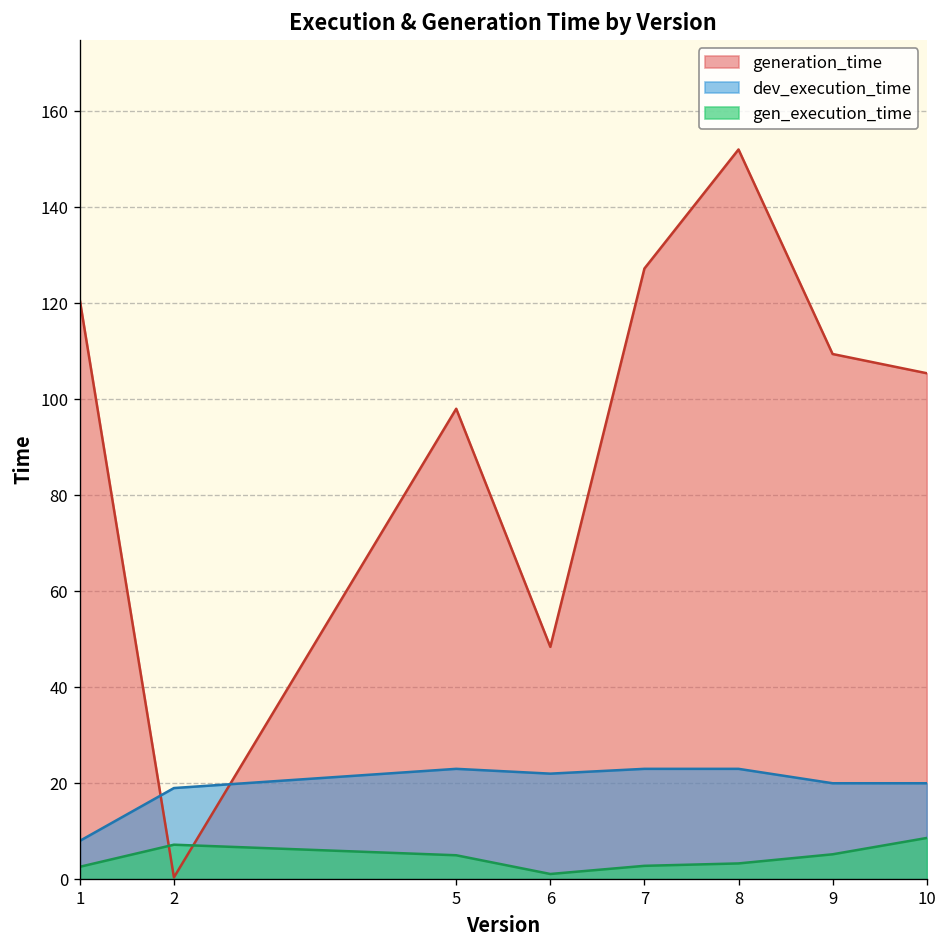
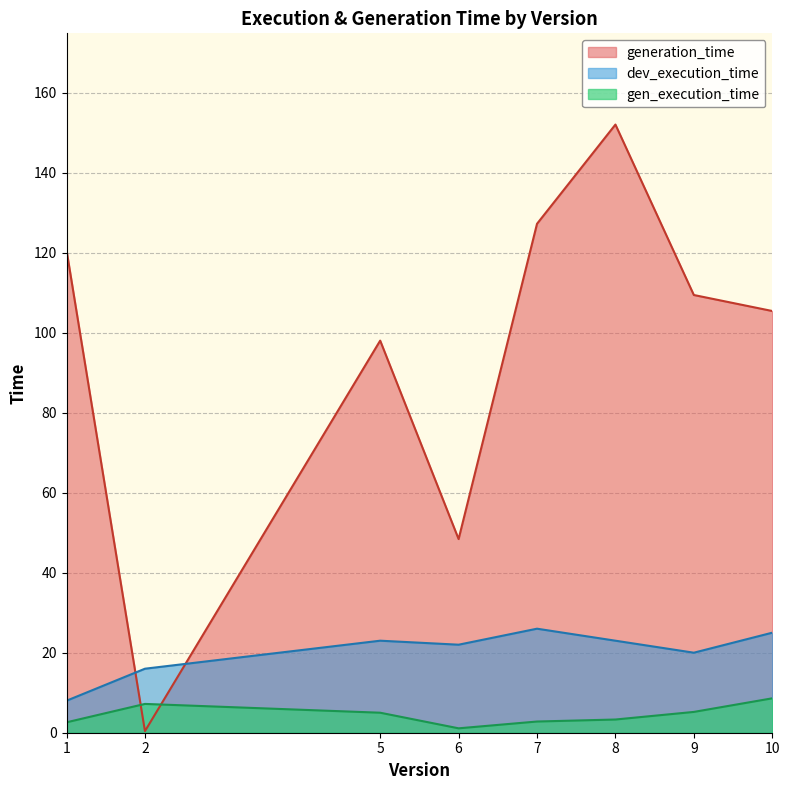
dev_execution_time, 2: 19 -> 16
dev_execution_time, 7: 23 -> 26
dev_execution_time, 10: 20 -> 25
